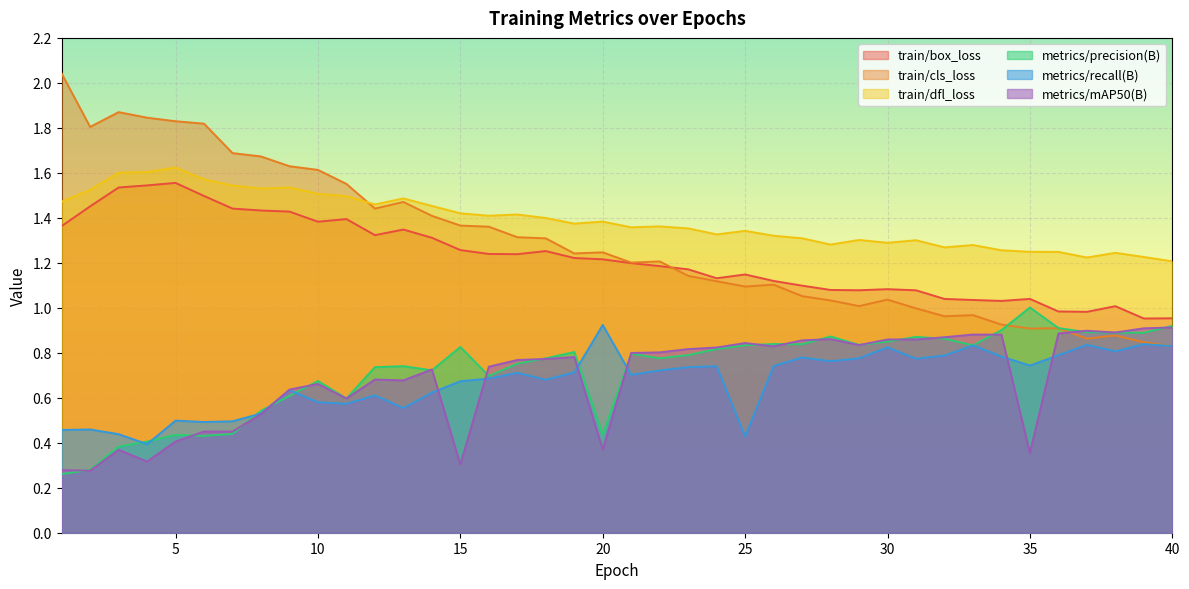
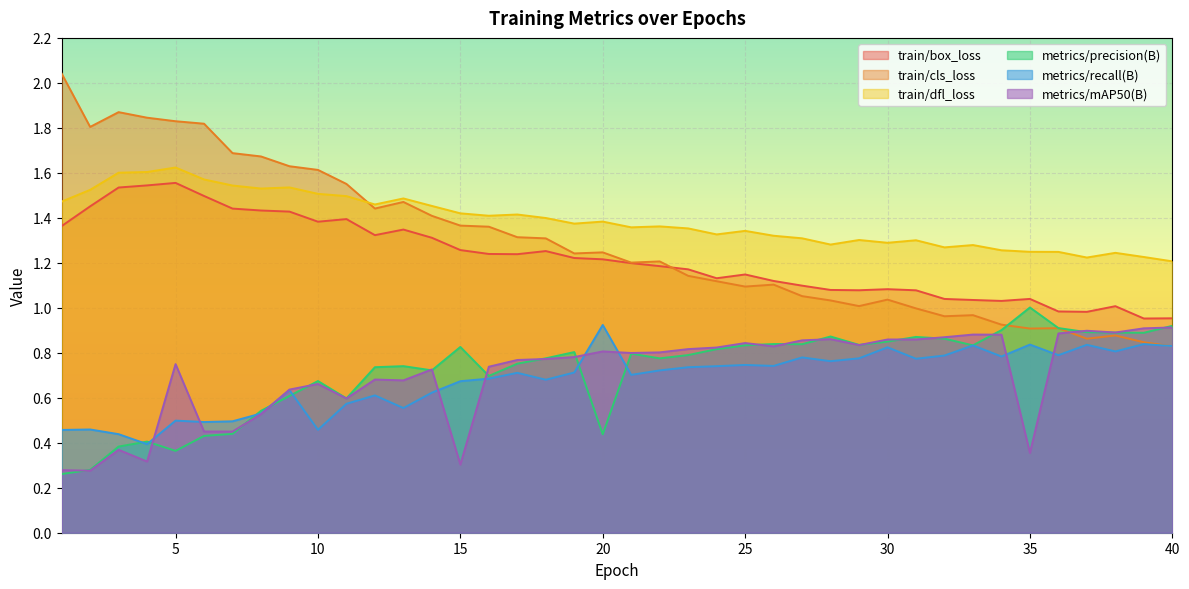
metrics/precision(B), 5: 0.44 -> 0.36
metrics/mAP50(B), 5: 0.41 -> 0.75
metrics/recall(B), 10: 0.58 -> 0.46
metrics/mAP50(B), 20: 0.37 -> 0.81
metrics/recall(B), 25: 0.43 -> 0.75
metrics/recall(B), 35: 0.74 -> 0.84
